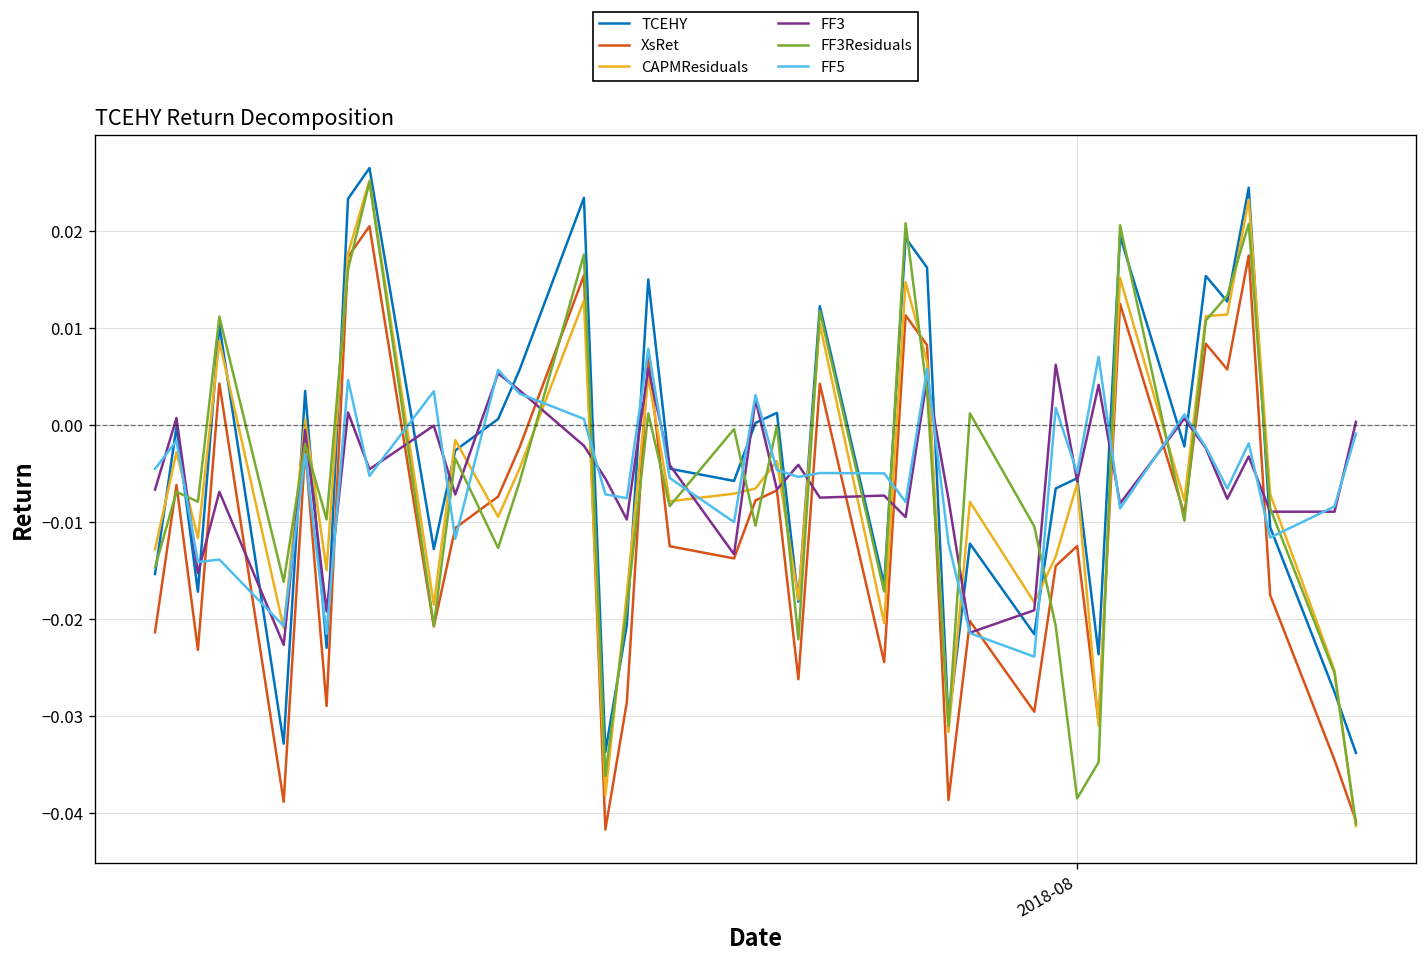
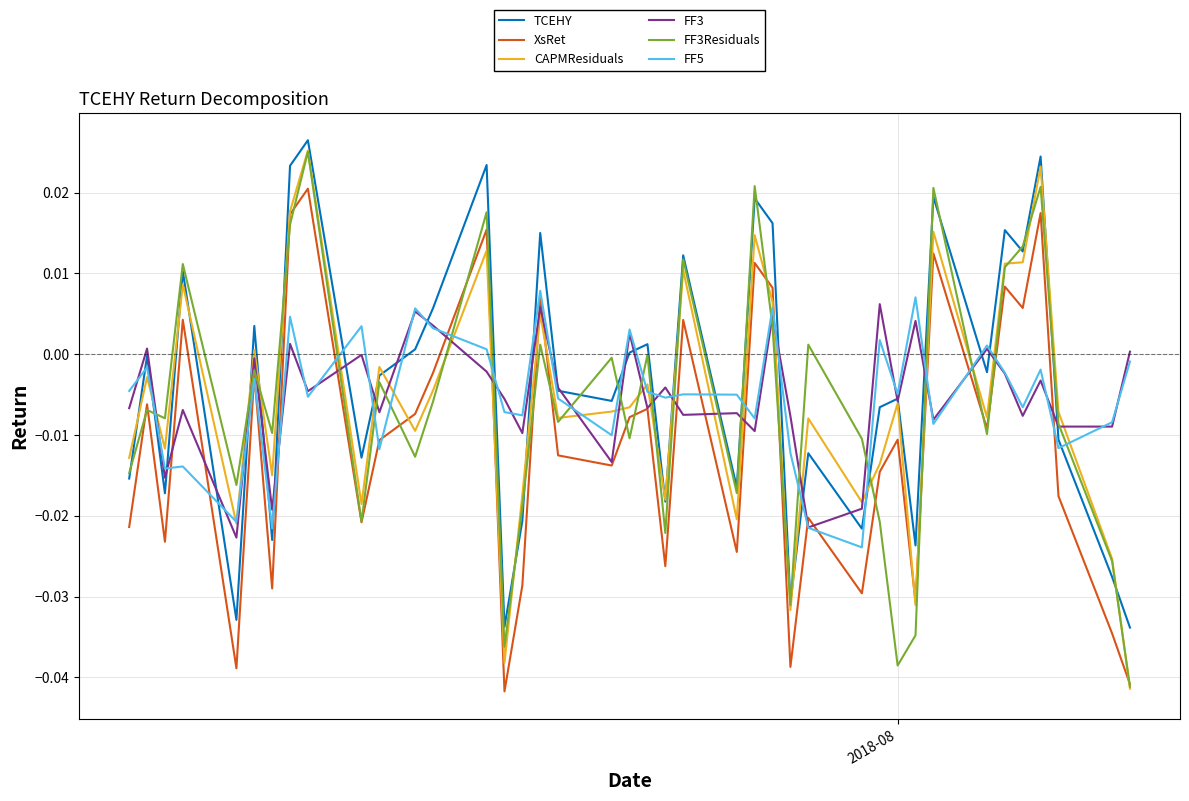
XsRet, 2018-08: -0.013 -> -0.011
